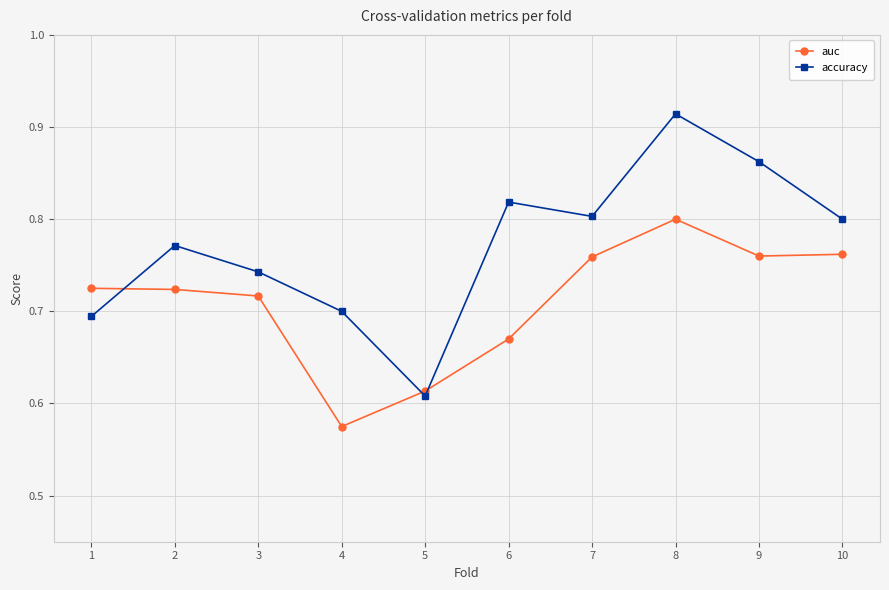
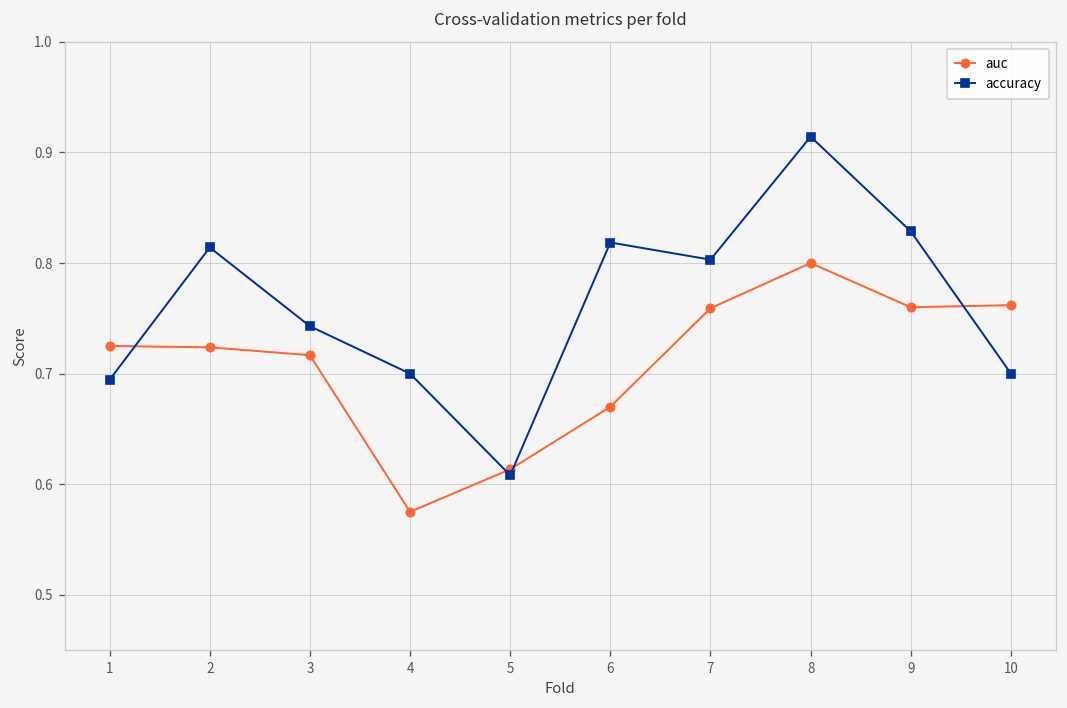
accuracy, 2: 0.77 -> 0.81
accuracy, 9: 0.86 -> 0.83
accuracy, 10: 0.8 -> 0.7
